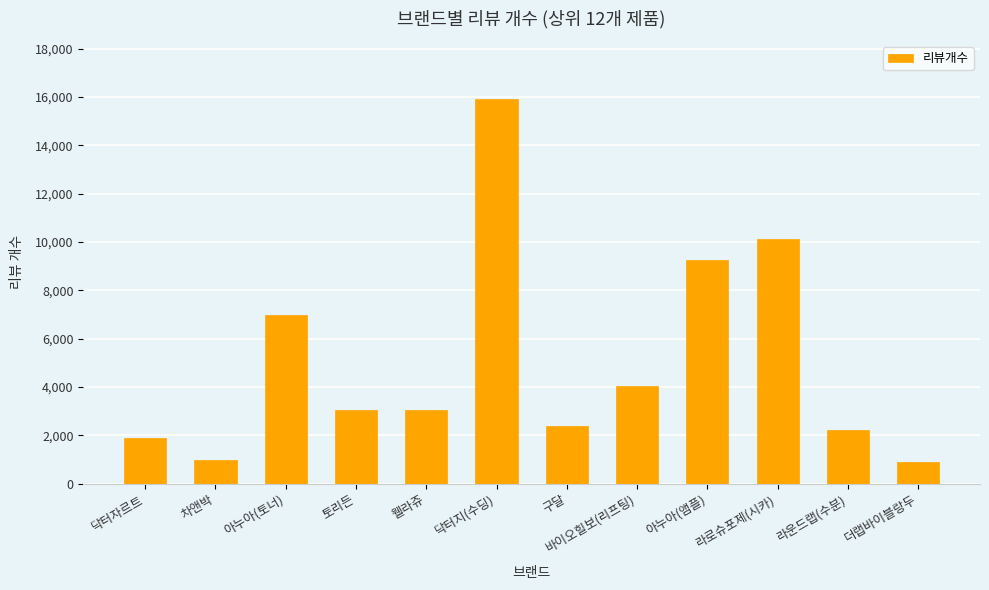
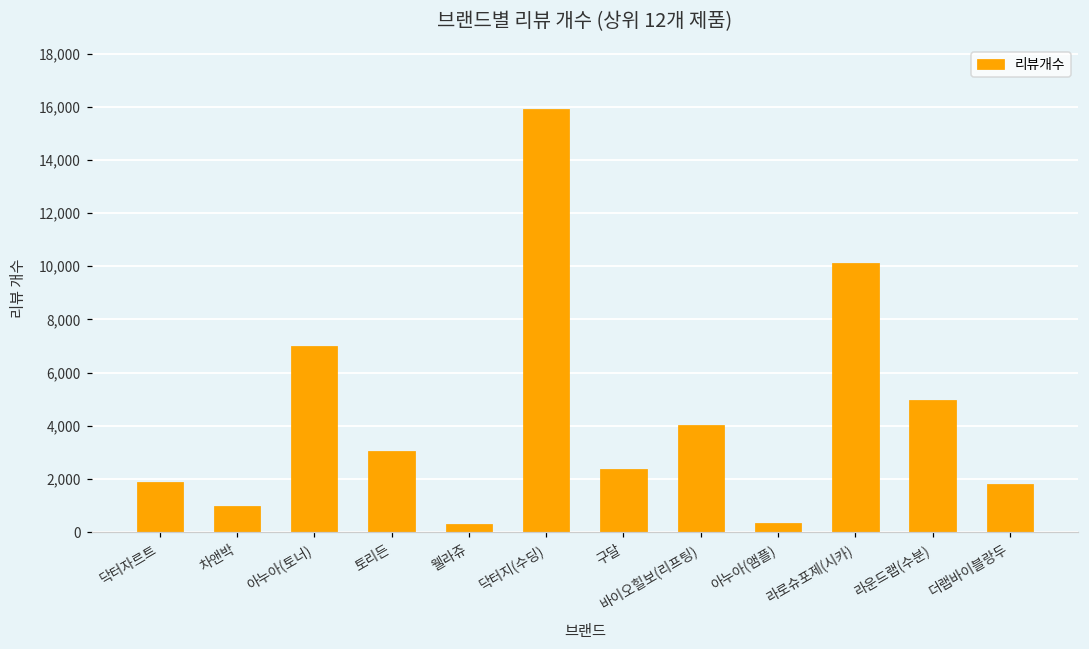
웰라쥬: 3,100 -> 300
아누아(앰플): 9,300 -> 300
라운드랩(수분): 2,200 -> 5,000
더랩바이블랑두: 900 -> 1,800
